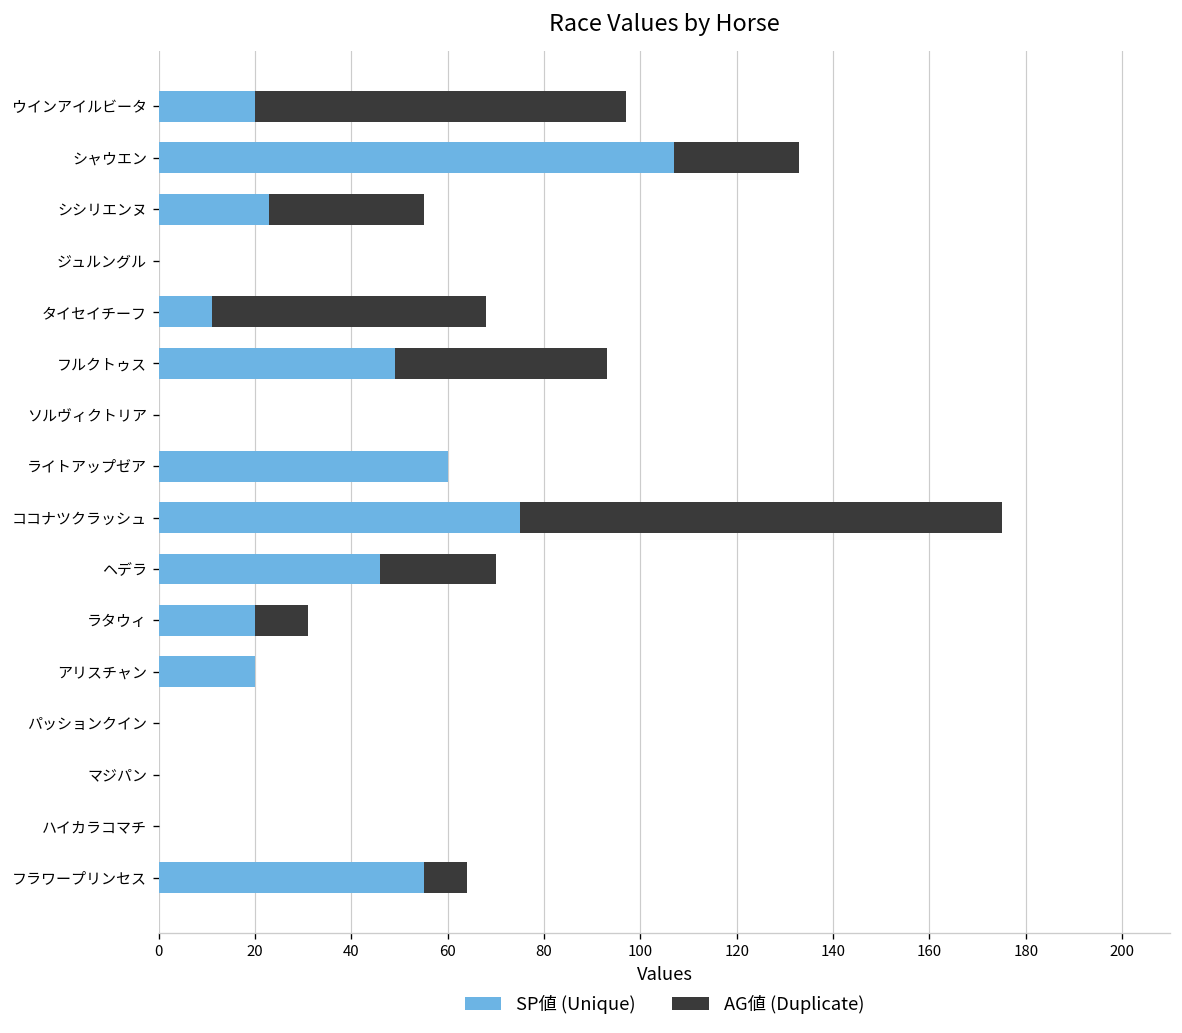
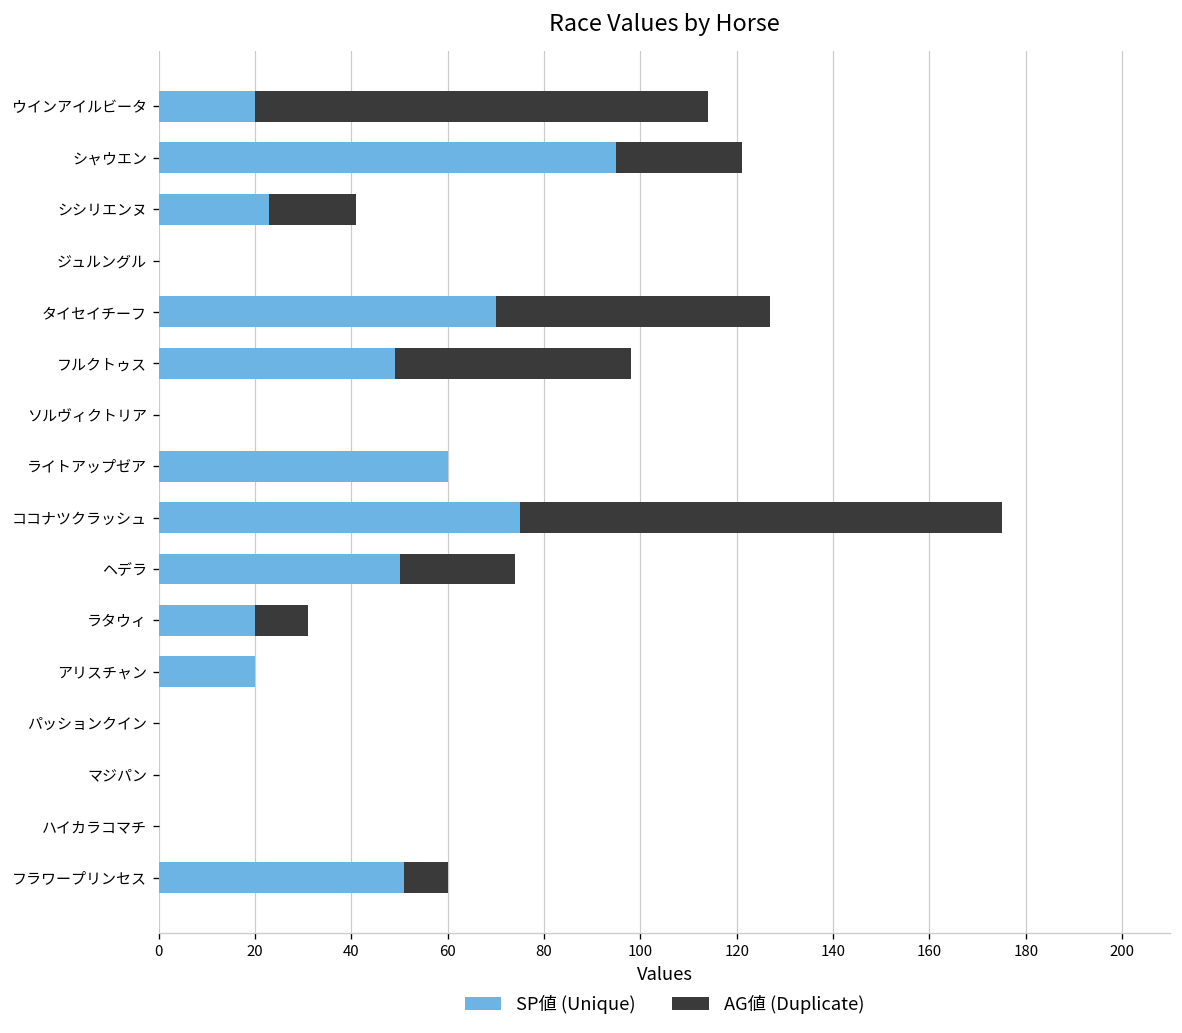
AG値 (Duplicate), ウインアイルビータ: 77 -> 94
SP値 (Unique), シャウエン: 107 -> 95
AG値 (Duplicate), シシリエンヌ: 32 -> 18
SP値 (Unique), タイセイチーフ: 11 -> 70
AG値 (Duplicate), フルクトゥス: 44 -> 49
SP値 (Unique), ヘデラ: 46 -> 50
SP値 (Unique), フラワープリンセス: 55 -> 51
